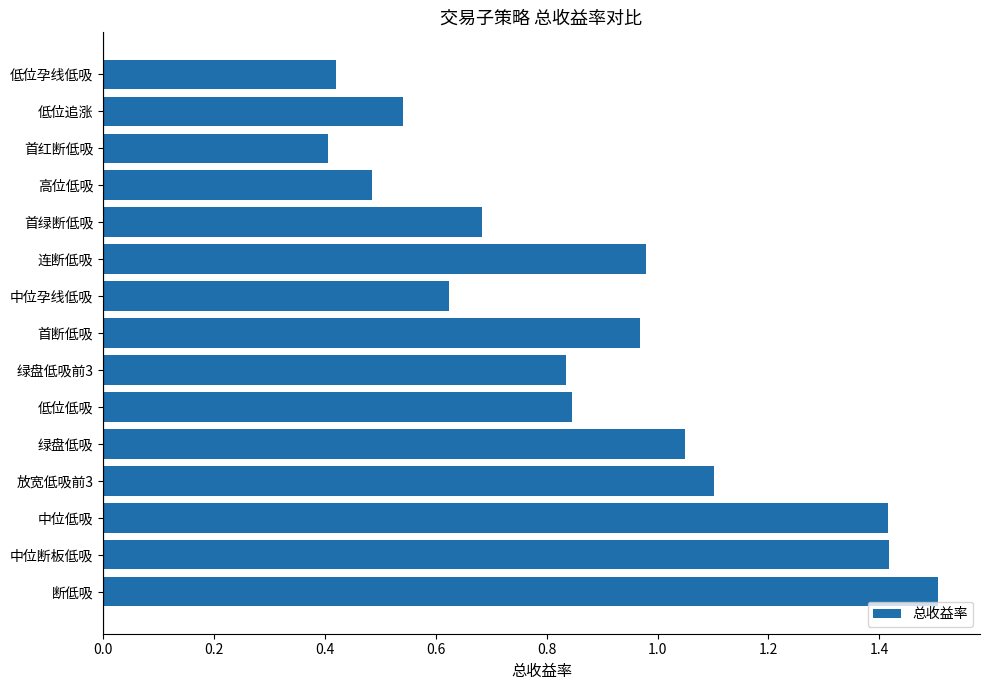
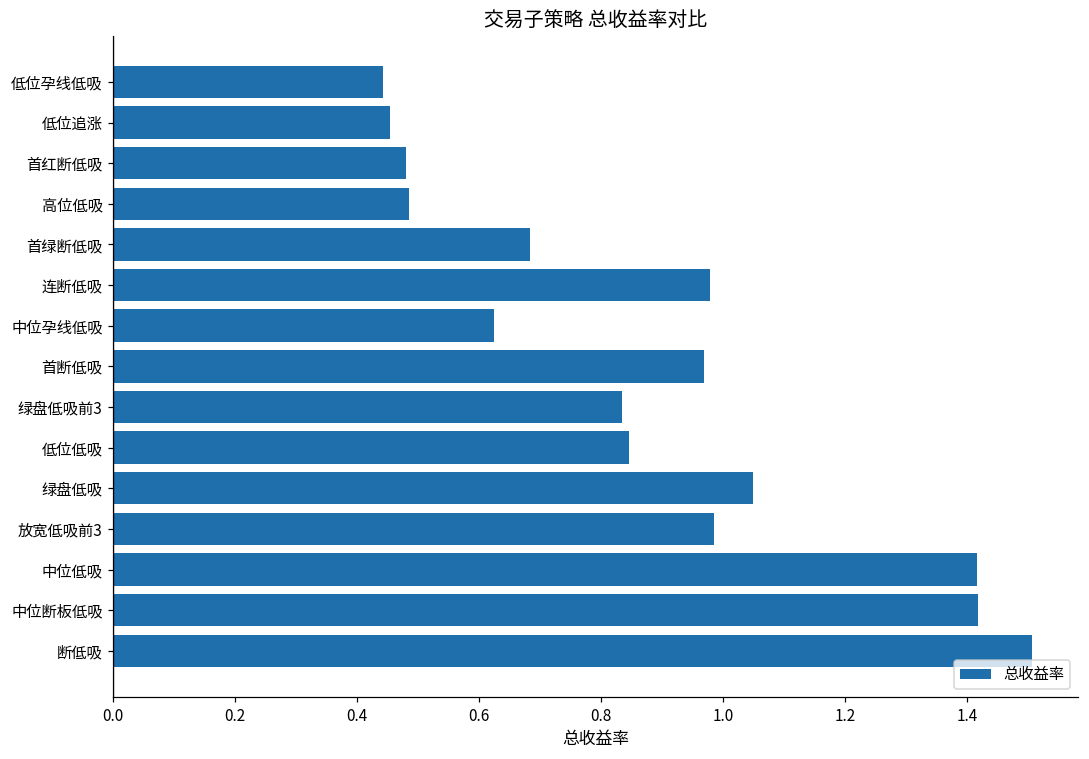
低位孕线低吸: 0.42 -> 0.44
低位追涨: 0.54 -> 0.45
首红断低吸: 0.41 -> 0.48
放宽低吸前3: 1.10 -> 0.98
